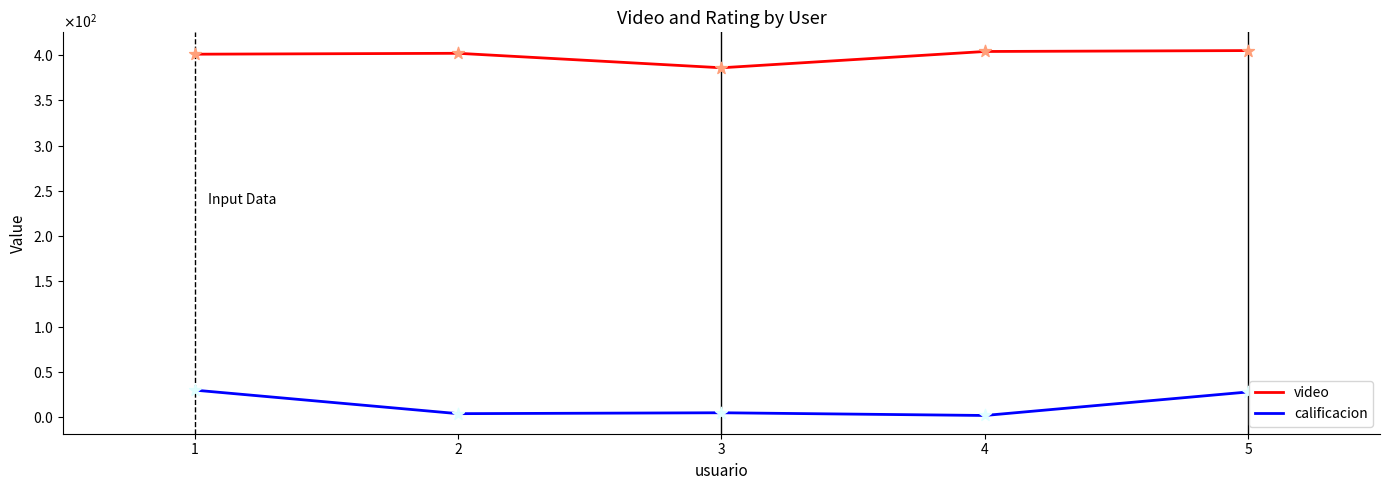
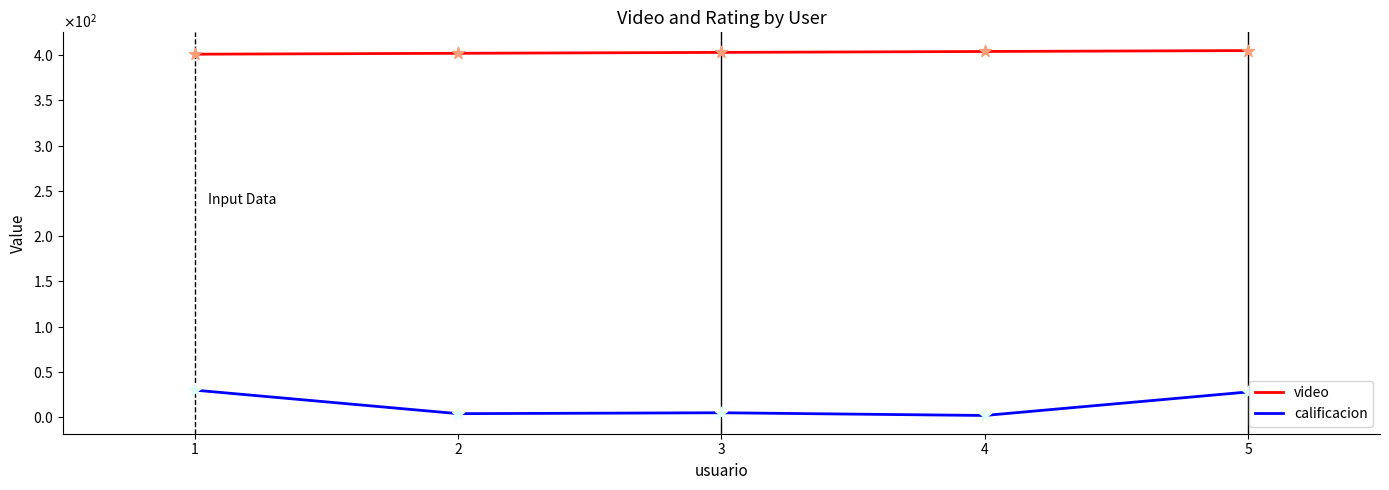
video, 3: 390 -> 400
